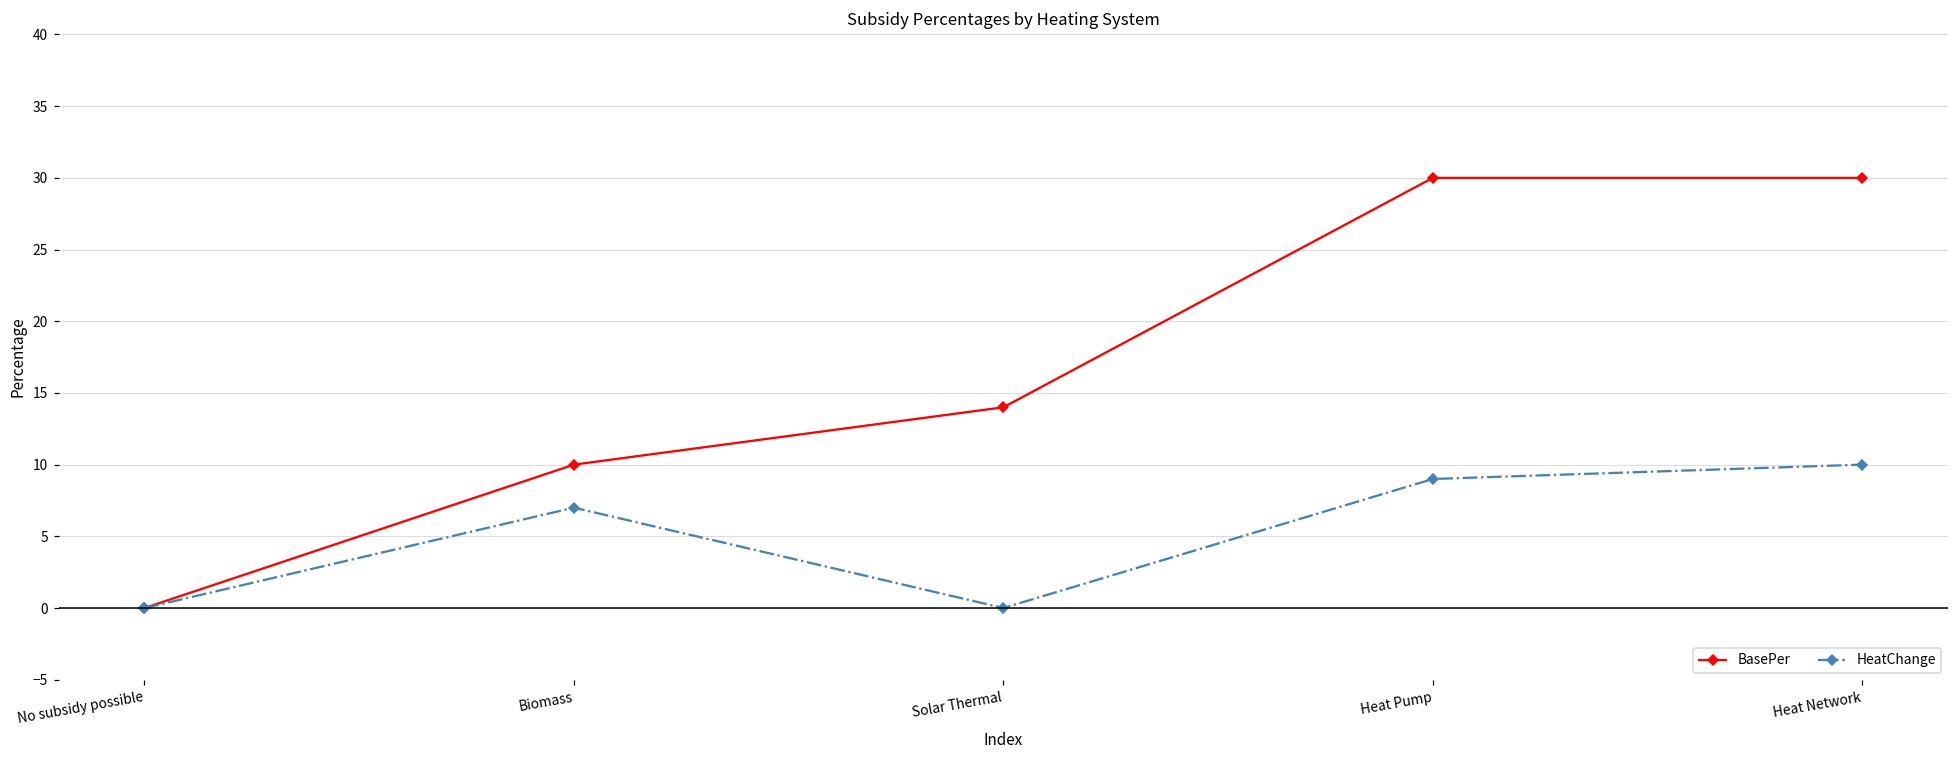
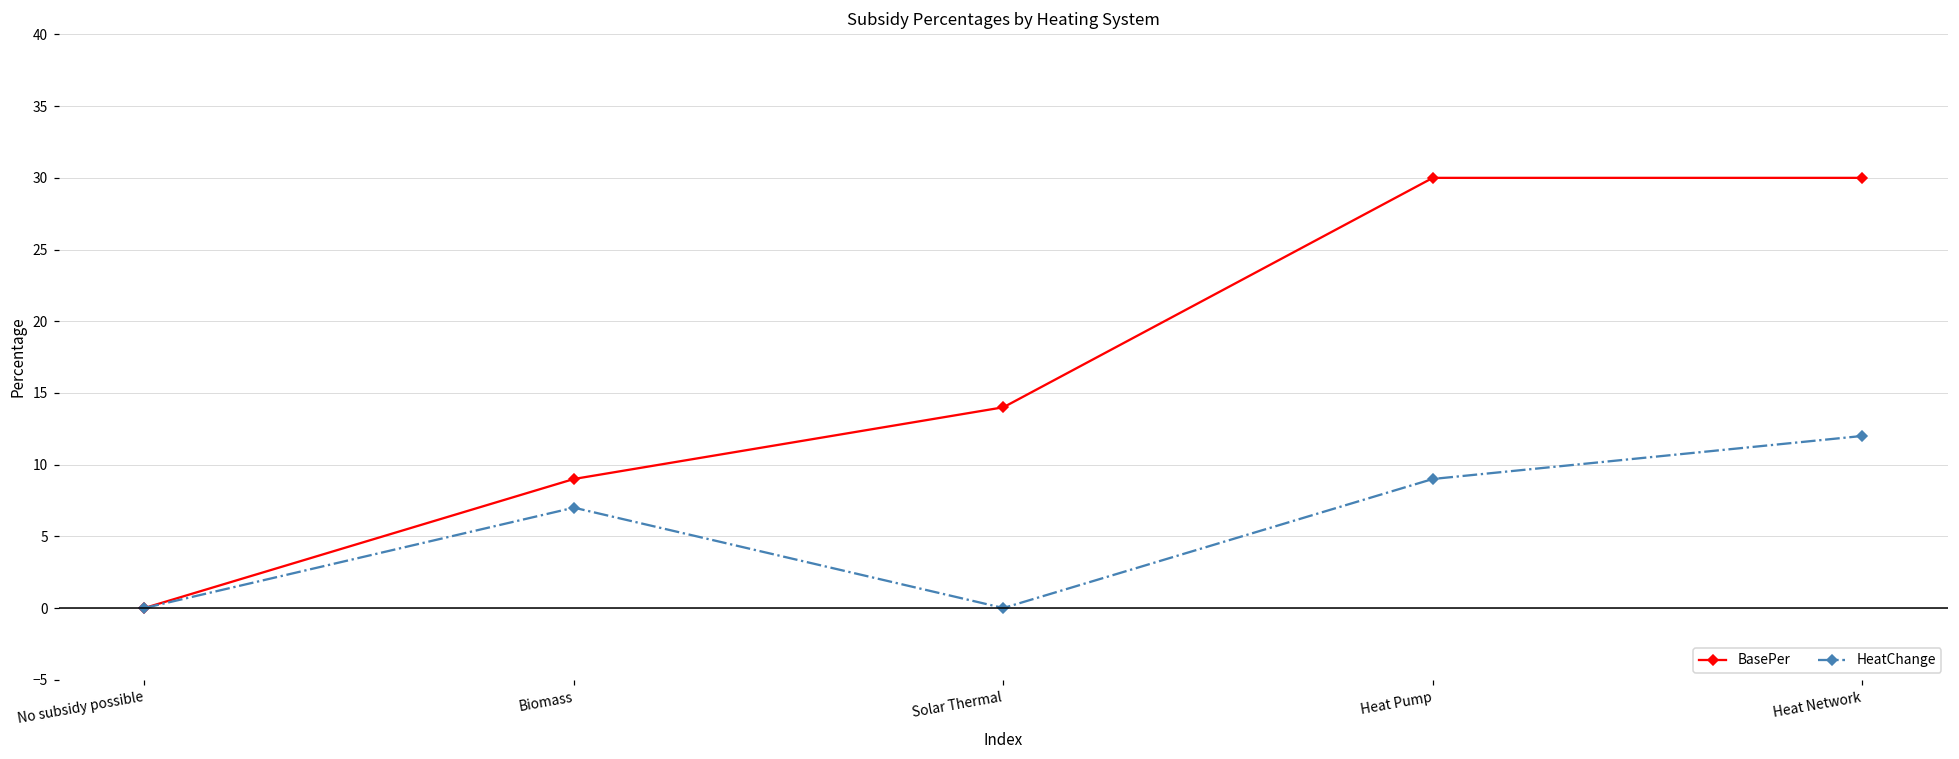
BasePer, Biomass: 10 -> 9
HeatChange, Heat Network: 10 -> 12
